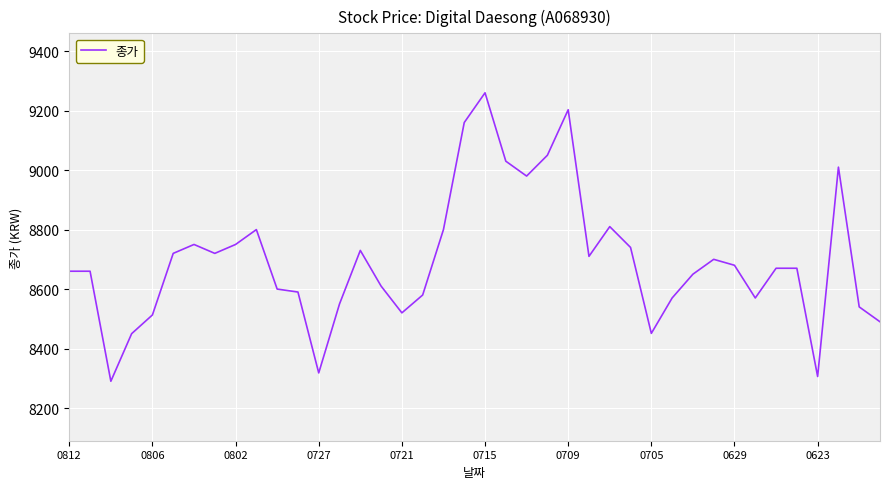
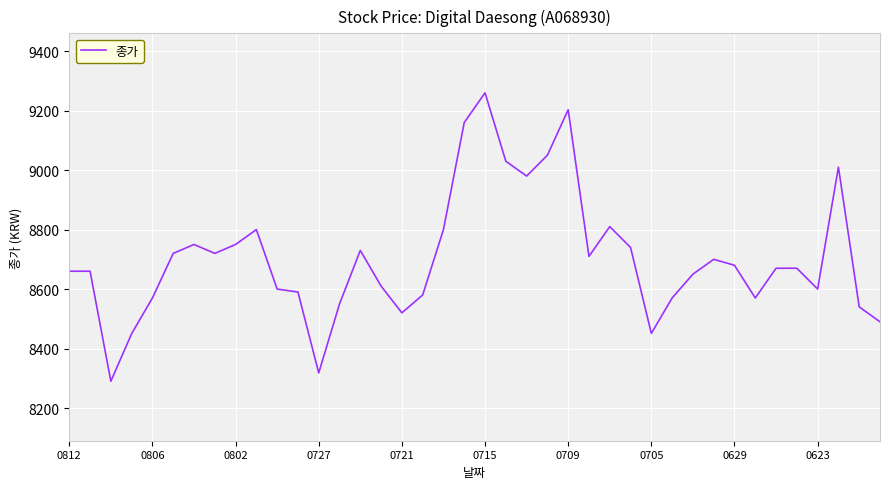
0806: 8510 -> 8570
0623: 8310 -> 8600
